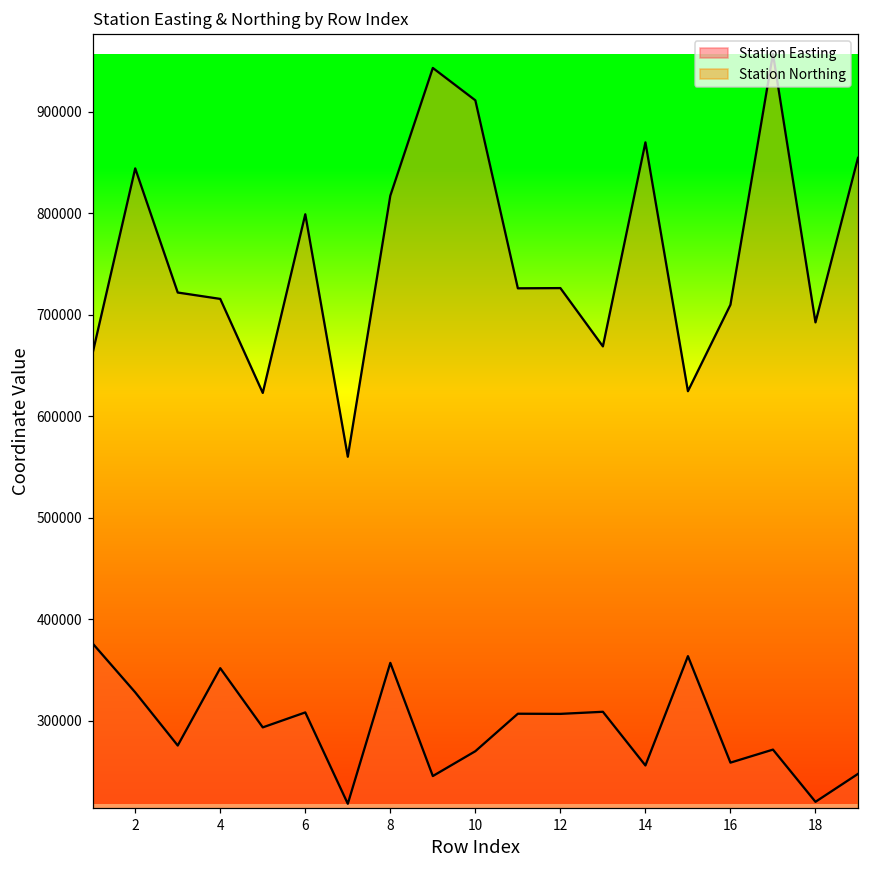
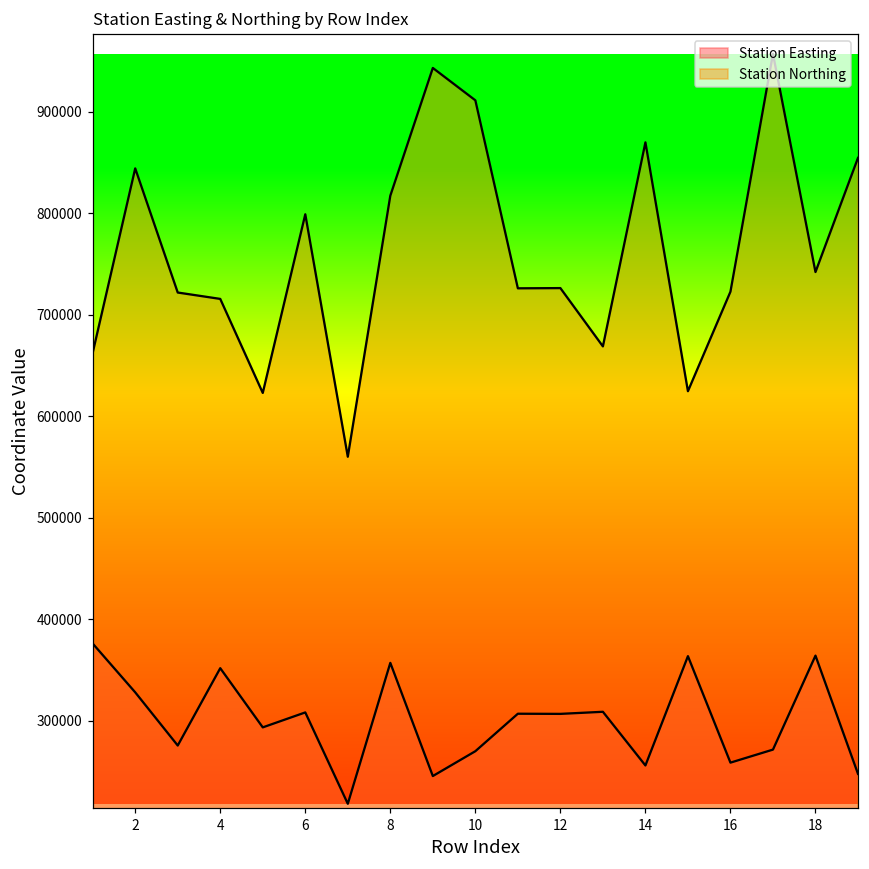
Station Northing, 16: 710000 -> 720000
Station Easting, 18: 220000 -> 360000
Station Northing, 18: 690000 -> 740000
